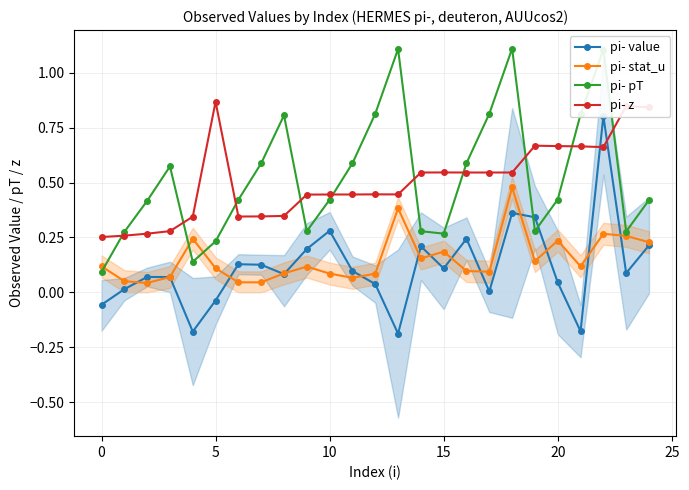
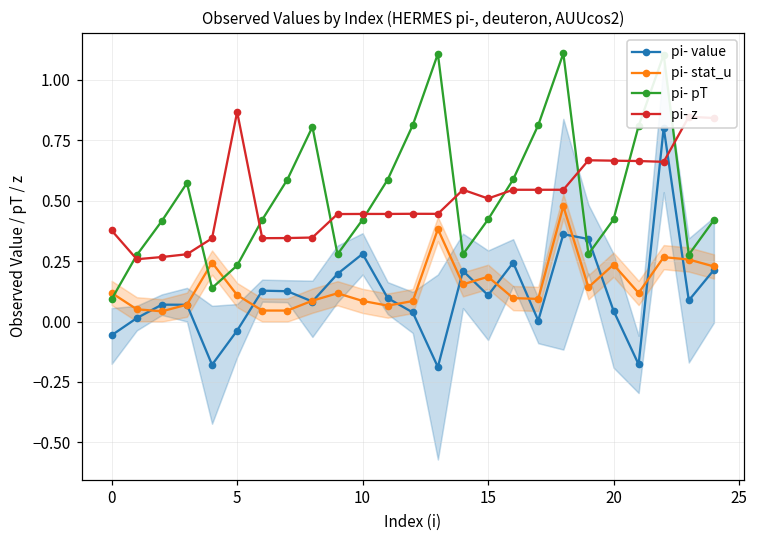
pi- z, 0: 0.25 -> 0.38
pi- pT, 15: 0.27 -> 0.42
pi- z, 15: 0.55 -> 0.51
